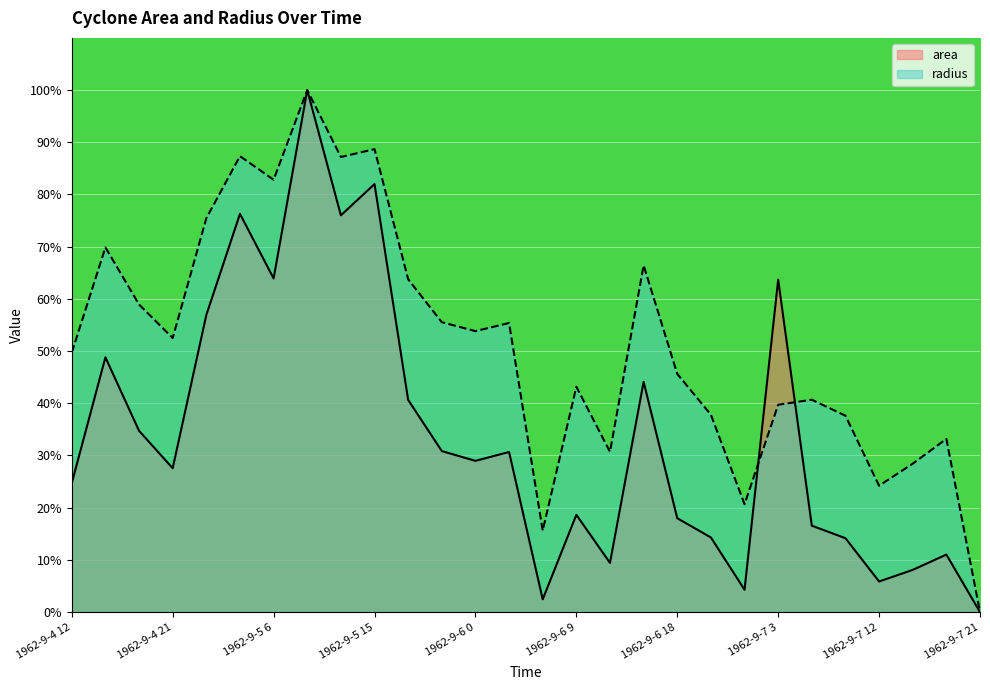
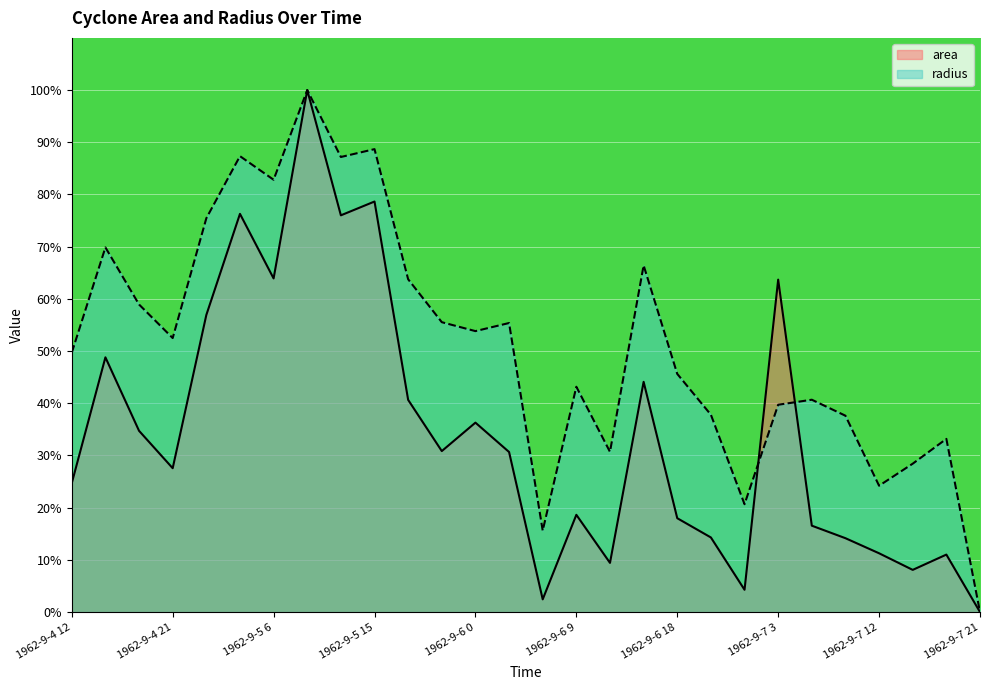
area, 1962-9-5 15: 82% -> 79%
area, 1962-9-6 0: 29% -> 36%
area, 1962-9-7 12: 6% -> 11%
